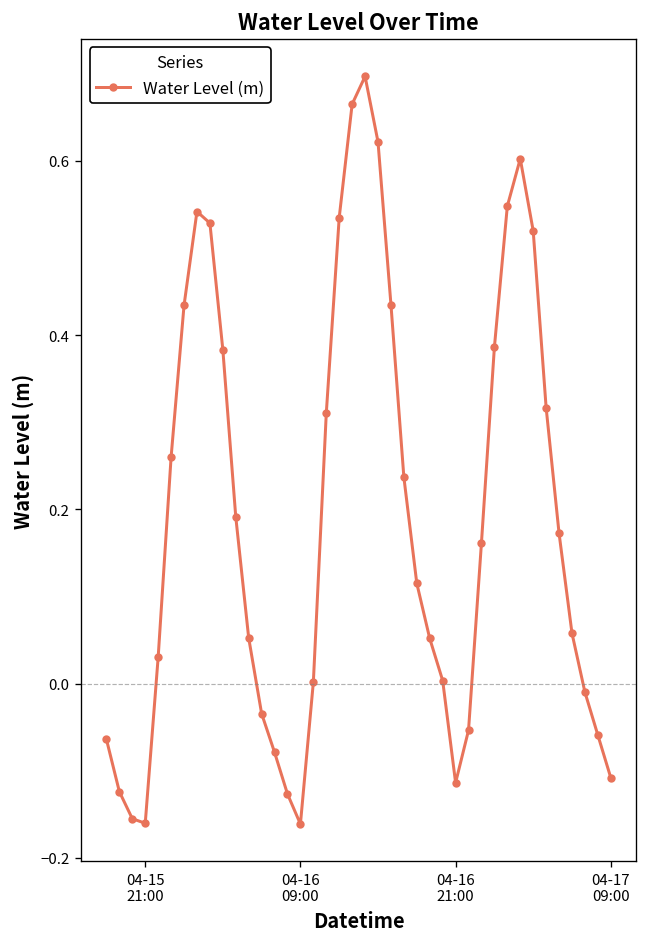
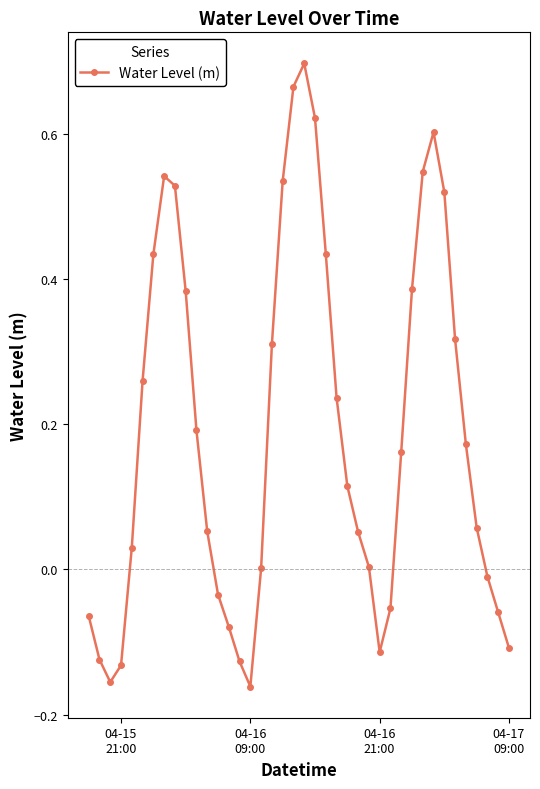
04-15 21:00: -0.16 -> -0.13
